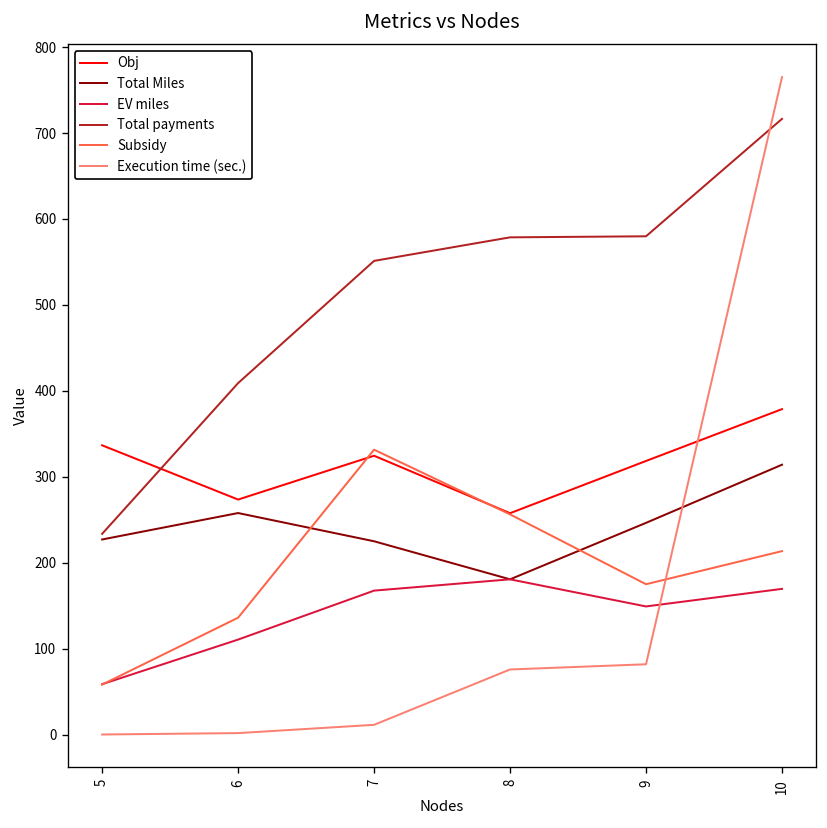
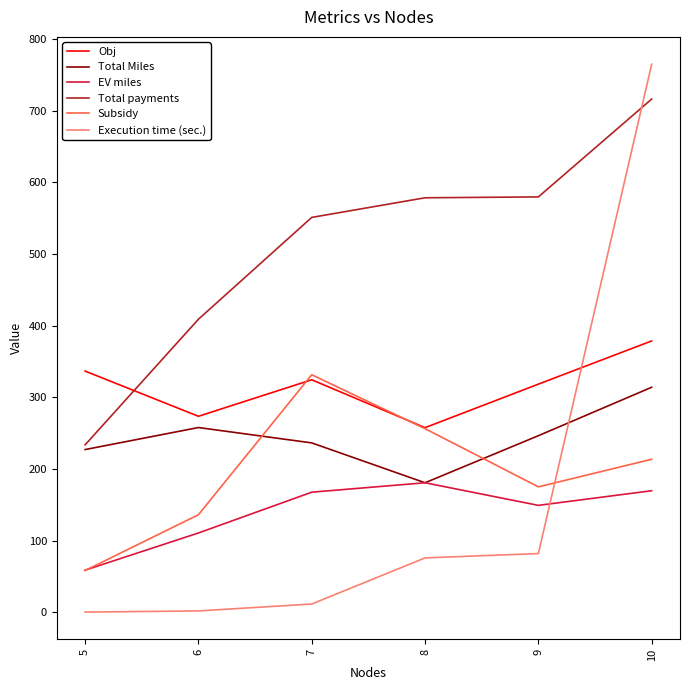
Total Miles, 7: 230 -> 240
